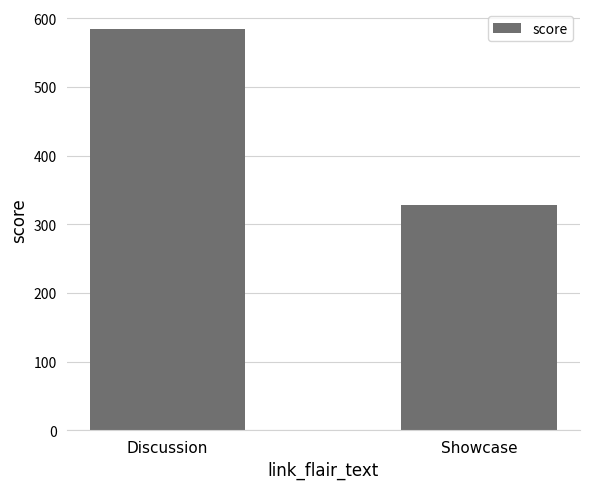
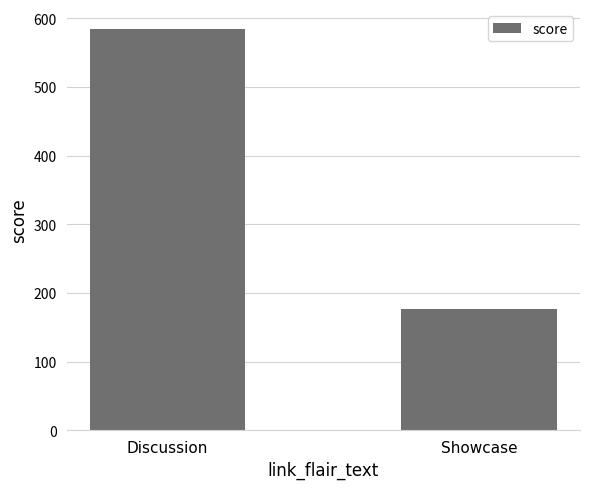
Showcase: 330 -> 180
